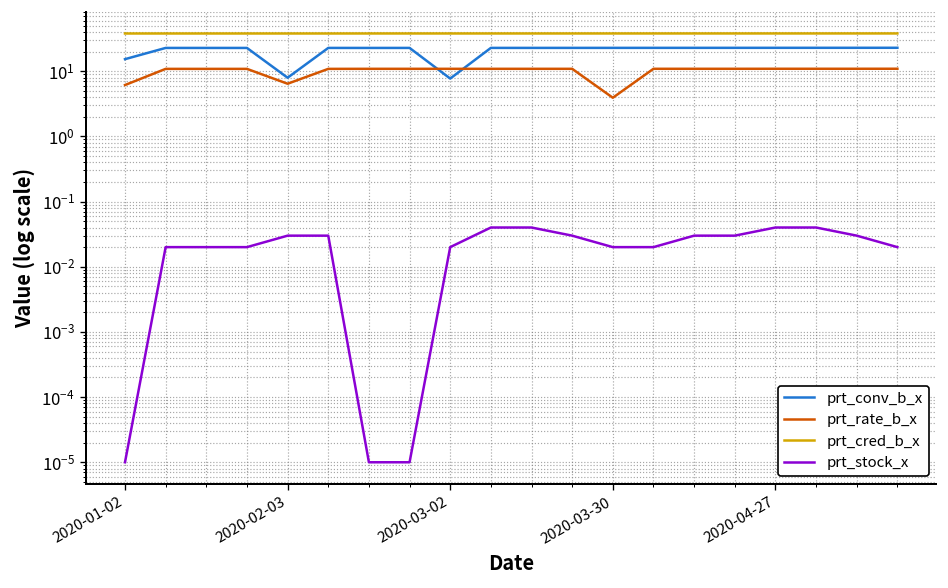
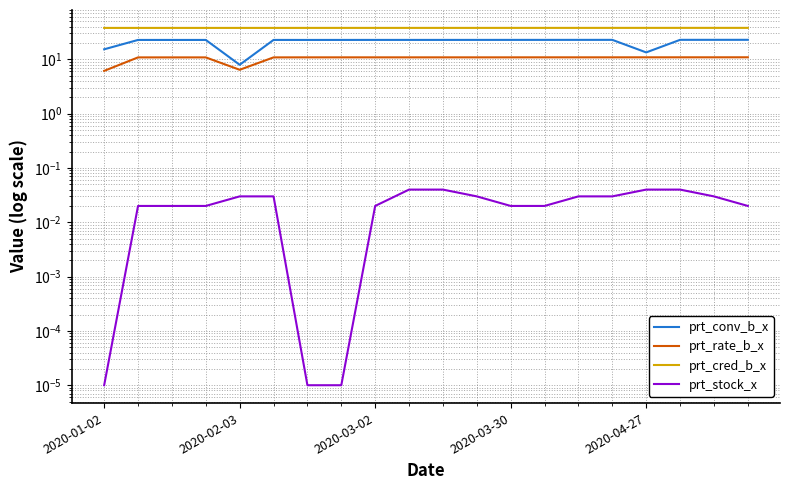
prt_conv_b_x, 2020-03-02: 8 -> 23
prt_rate_b_x, 2020-03-30: 4 -> 11
prt_conv_b_x, 2020-04-27: 23 -> 13
